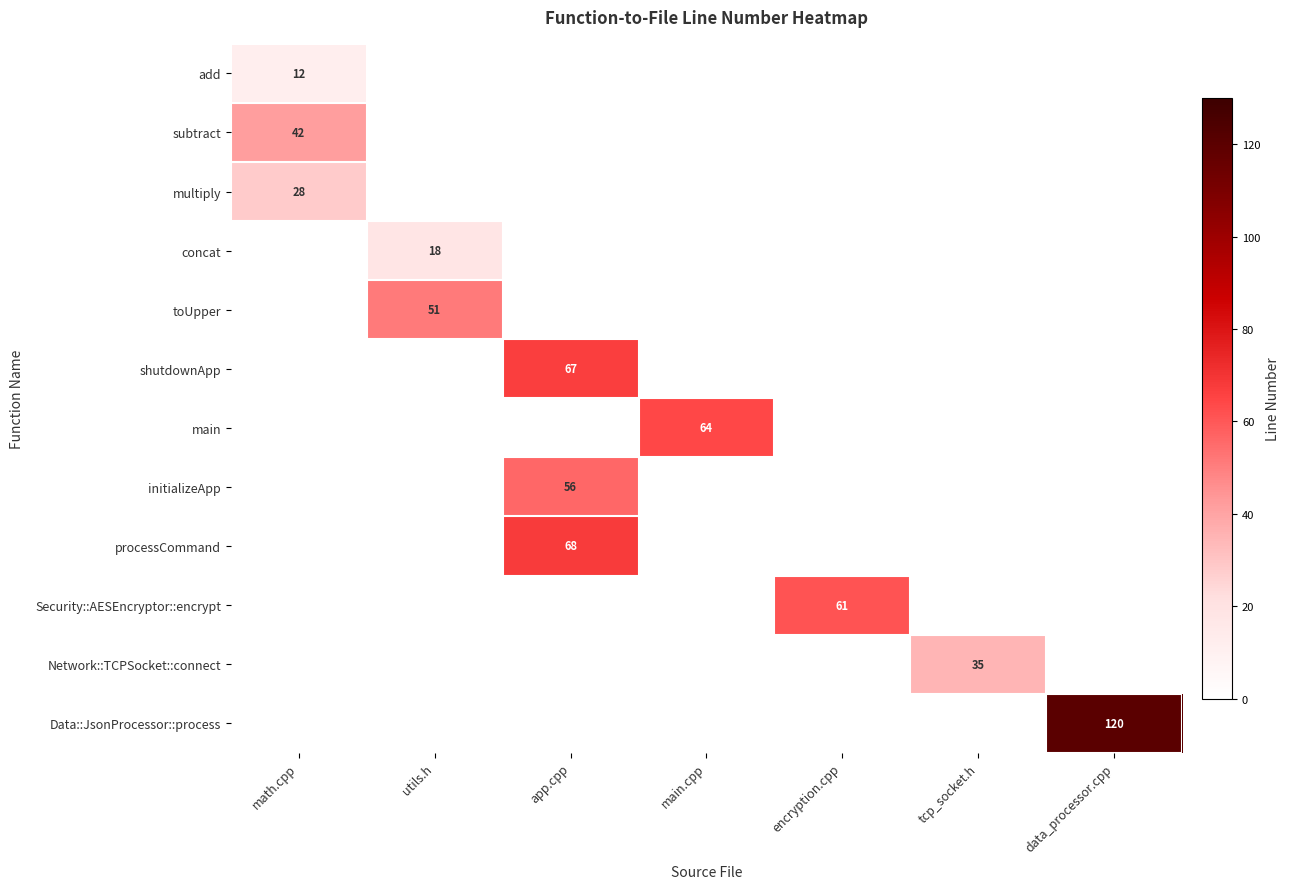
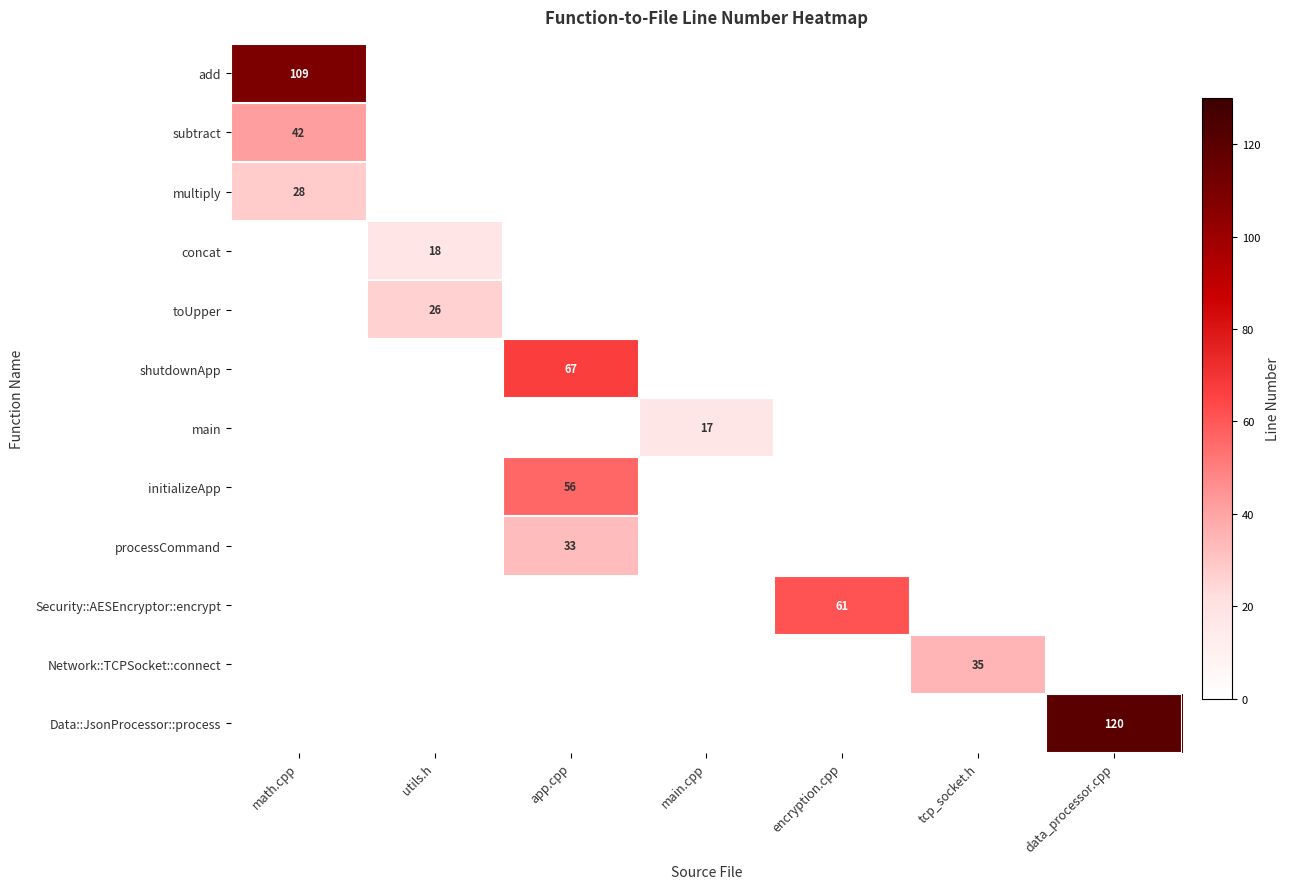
add, math.cpp: 12 -> 109
toUpper, utils.h: 51 -> 26
main, main.cpp: 64 -> 17
processCommand, app.cpp: 68 -> 33
